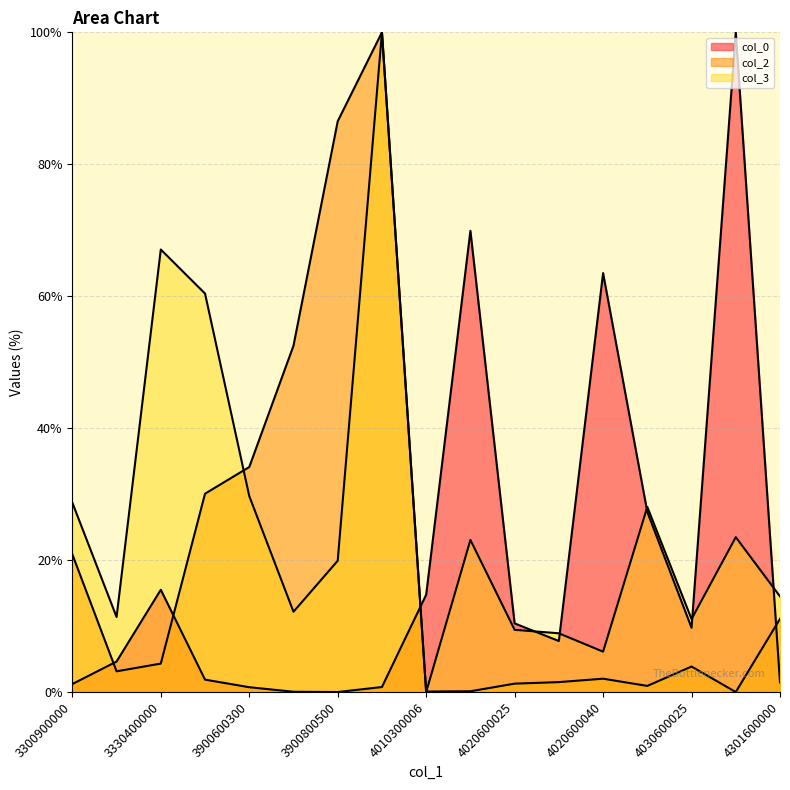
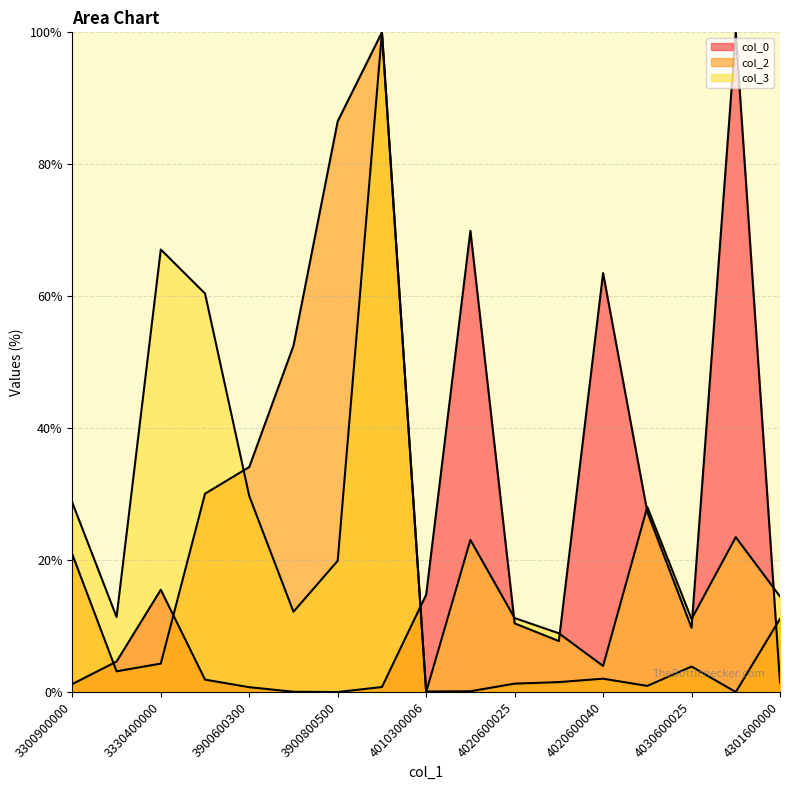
col_3, 4020600025: 9% -> 11%
col_3, 4020600040: 6% -> 4%
